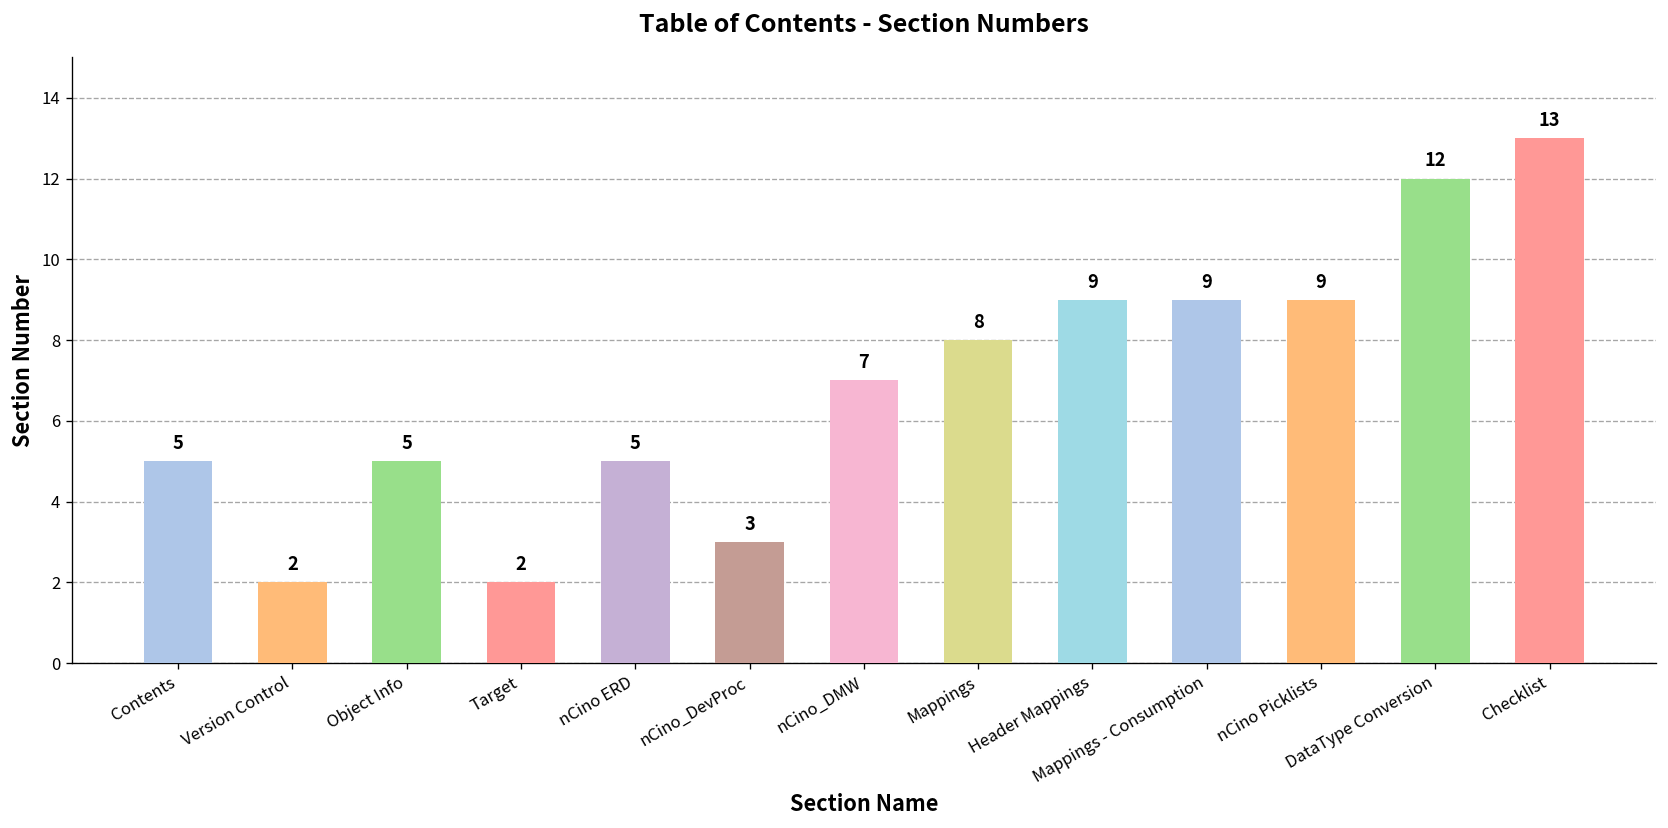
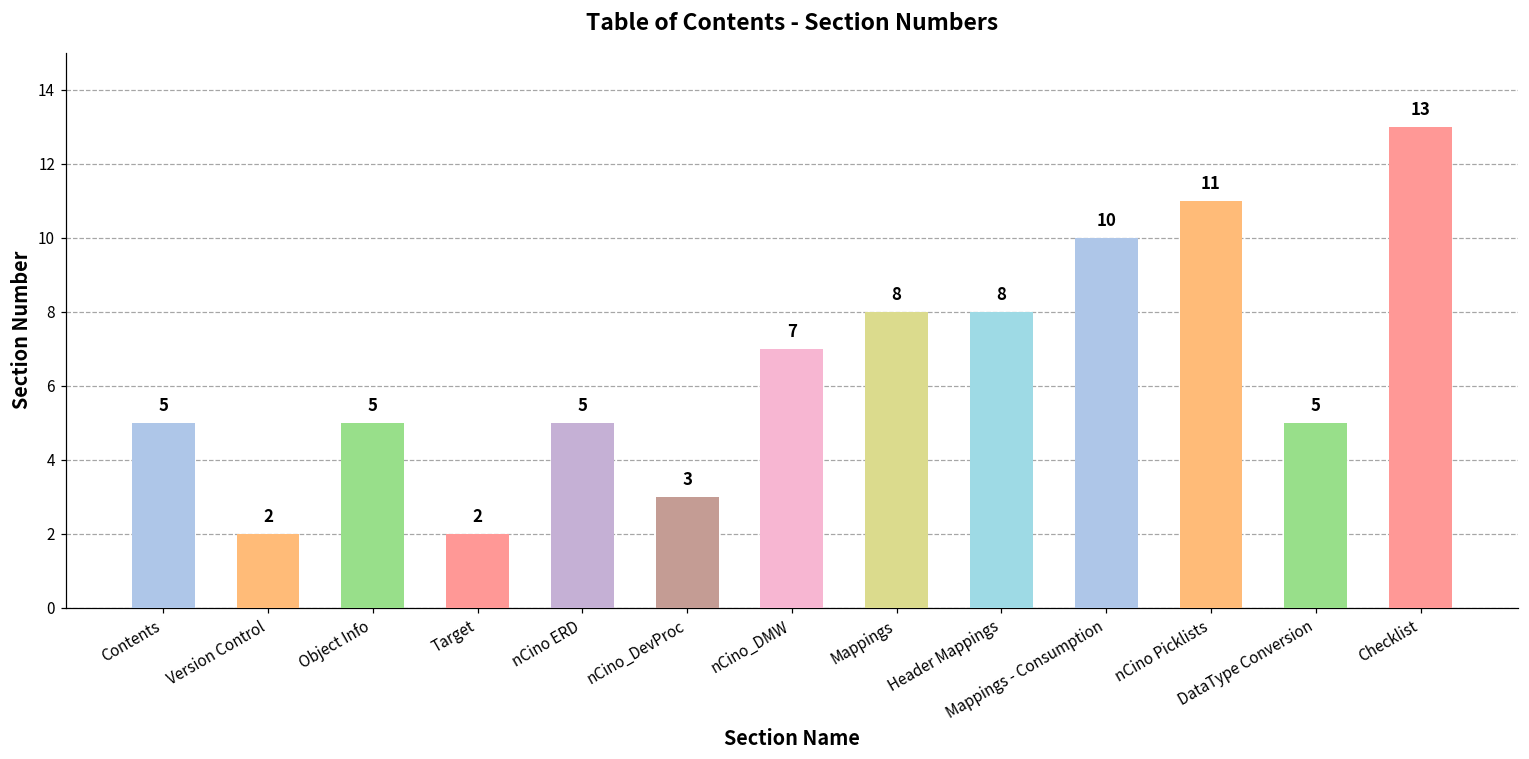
Header Mappings: 9 -> 8
Mappings - Consumption: 9 -> 10
nCino Picklists: 9 -> 11
DataType Conversion: 12 -> 5
